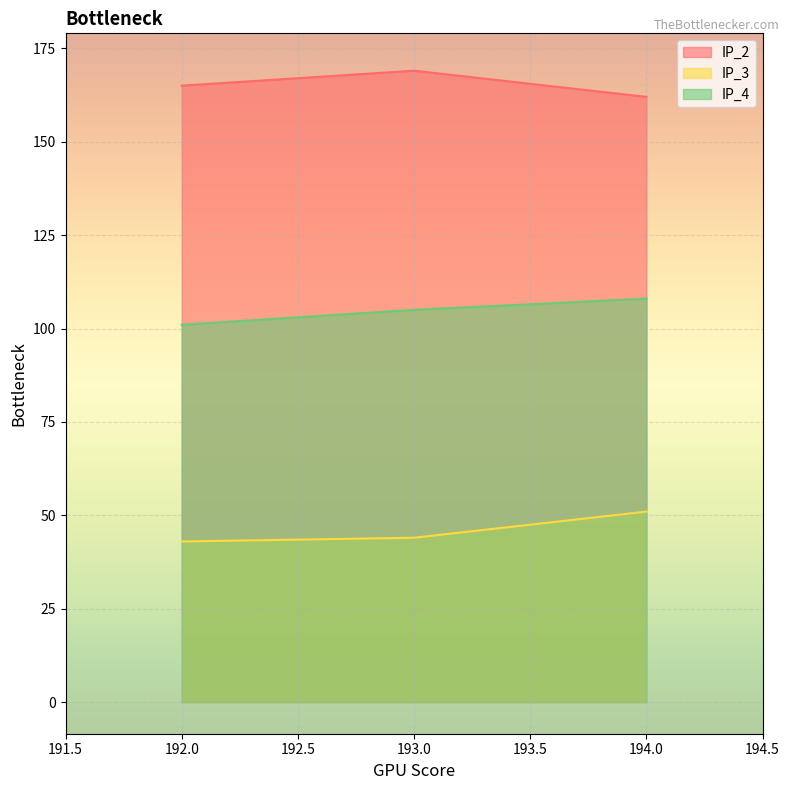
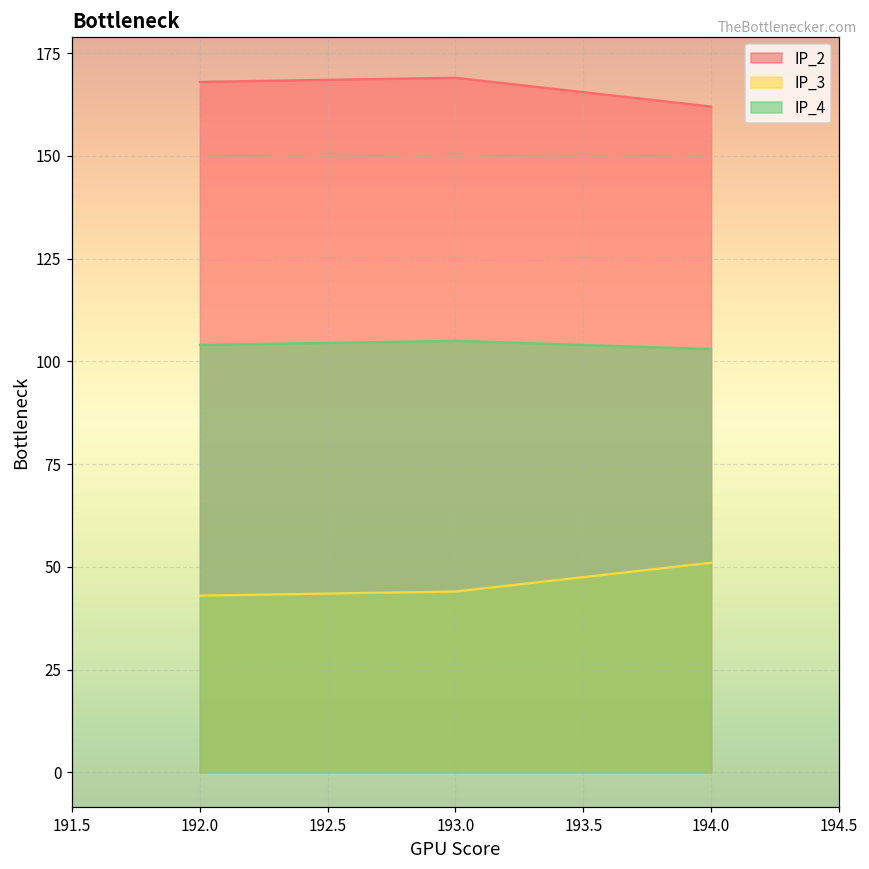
IP_2, 192.0: 165 -> 168
IP_4, 192.0: 101 -> 104
IP_4, 194.0: 108 -> 103
